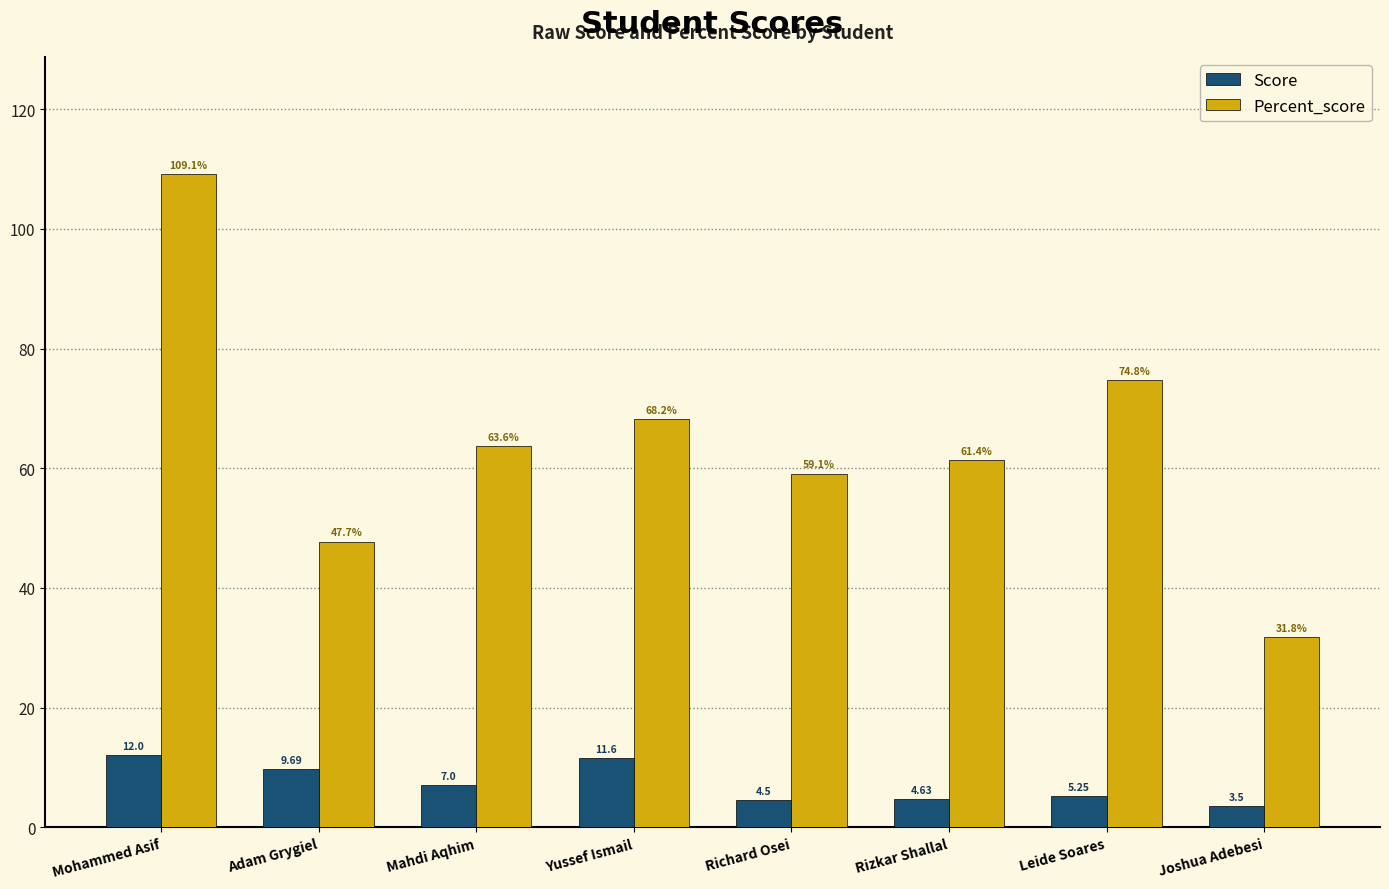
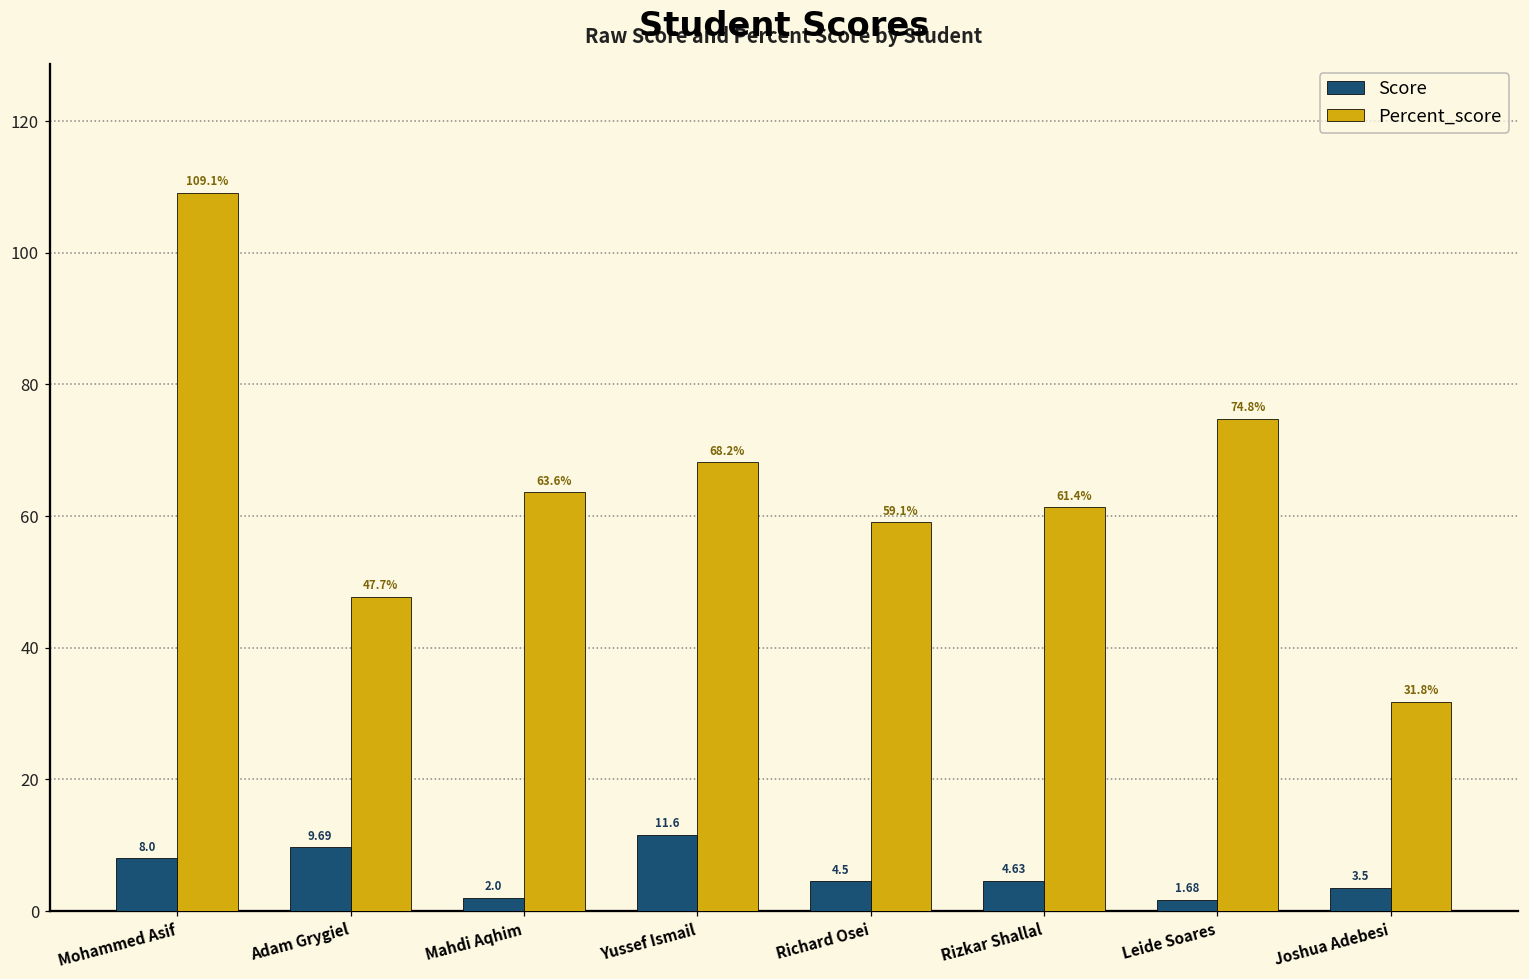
Score, Mohammed Asif: 12.0 -> 8.0
Score, Mahdi Aqhim: 7.0 -> 2.0
Score, Leide Soares: 5.25 -> 1.68
